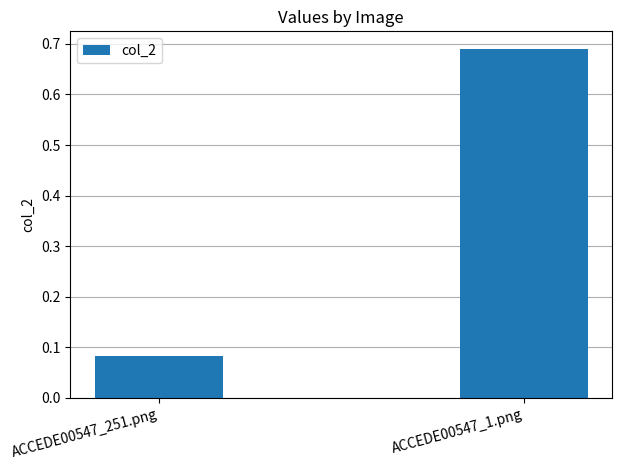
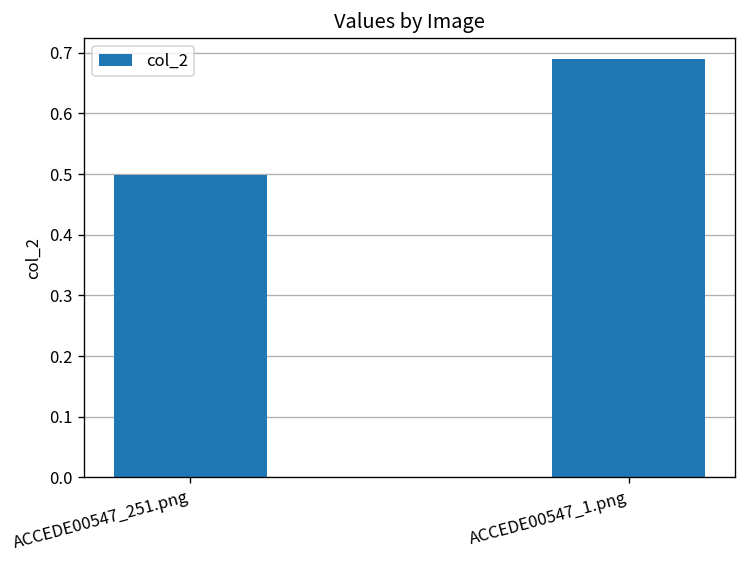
ACCEDE00547_251.png: 0.08 -> 0.50
